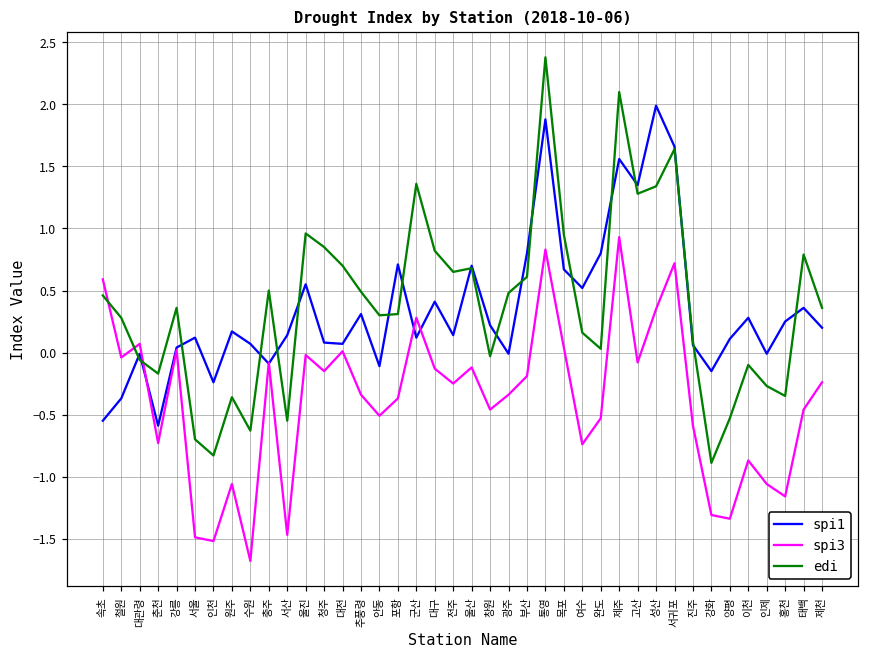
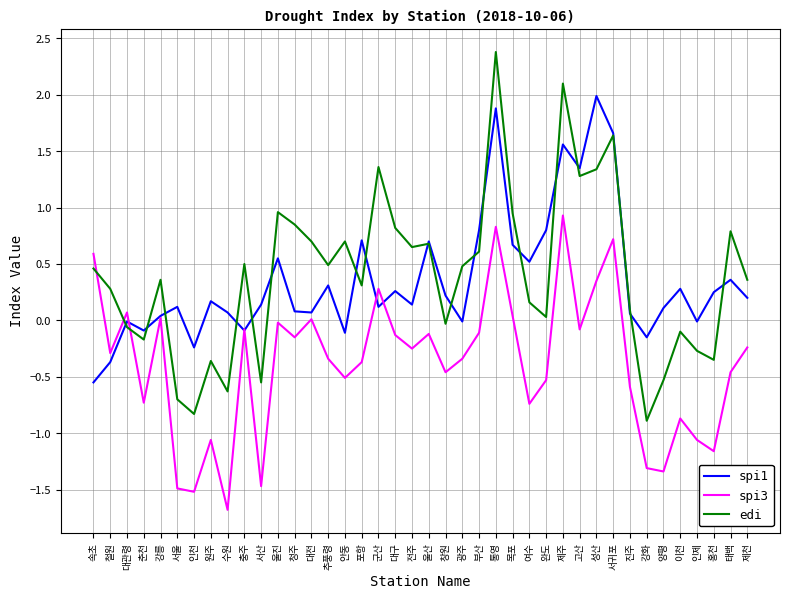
spi3, 철원: -0.04 -> -0.29
spi1, 춘천: -0.59 -> -0.09
edi, 안동: 0.3 -> 0.7
spi1, 대구: 0.41 -> 0.26
spi3, 부산: -0.19 -> -0.11
